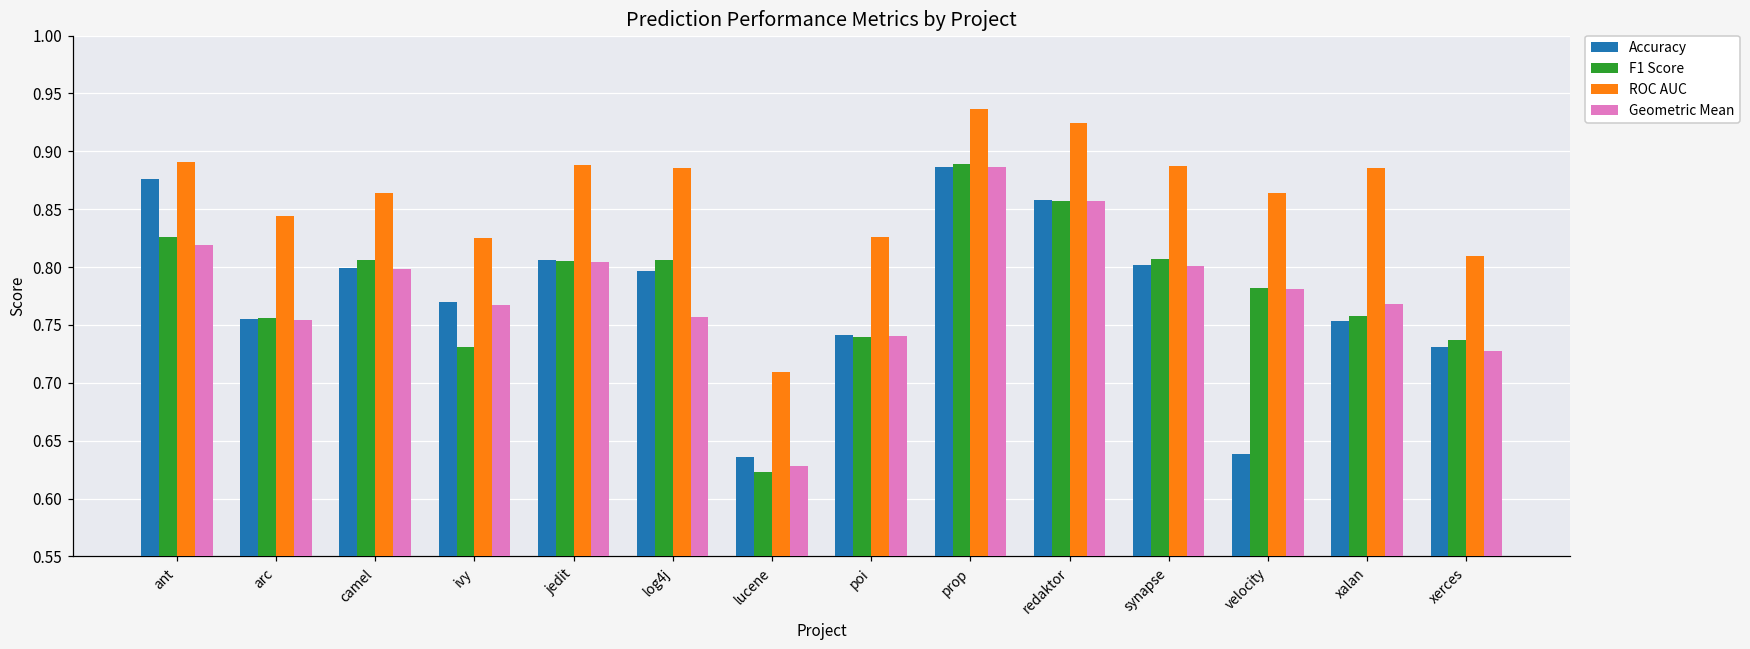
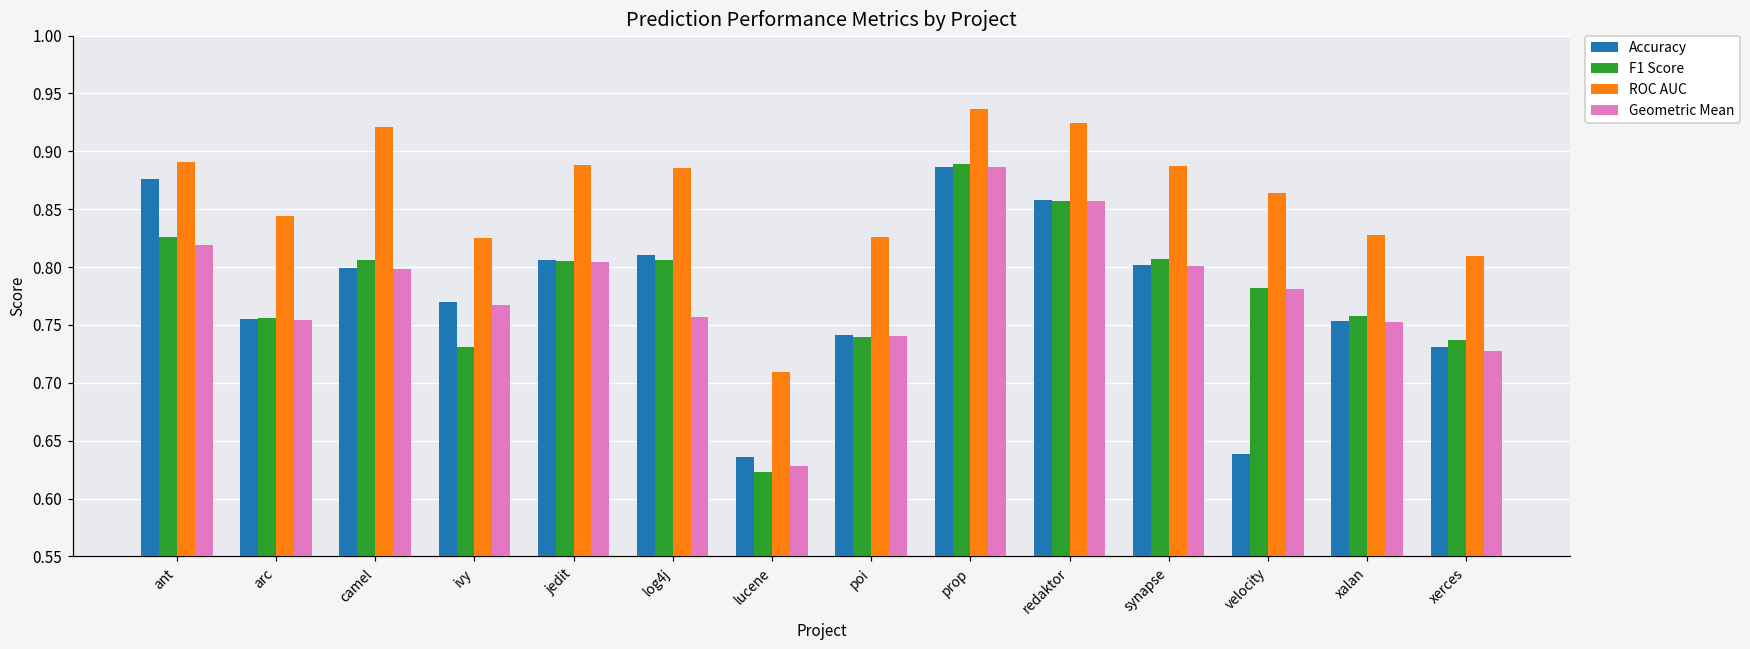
ROC AUC, camel: 0.864 -> 0.921
Accuracy, log4j: 0.796 -> 0.811
ROC AUC, xalan: 0.885 -> 0.828
Geometric Mean, xalan: 0.768 -> 0.753
